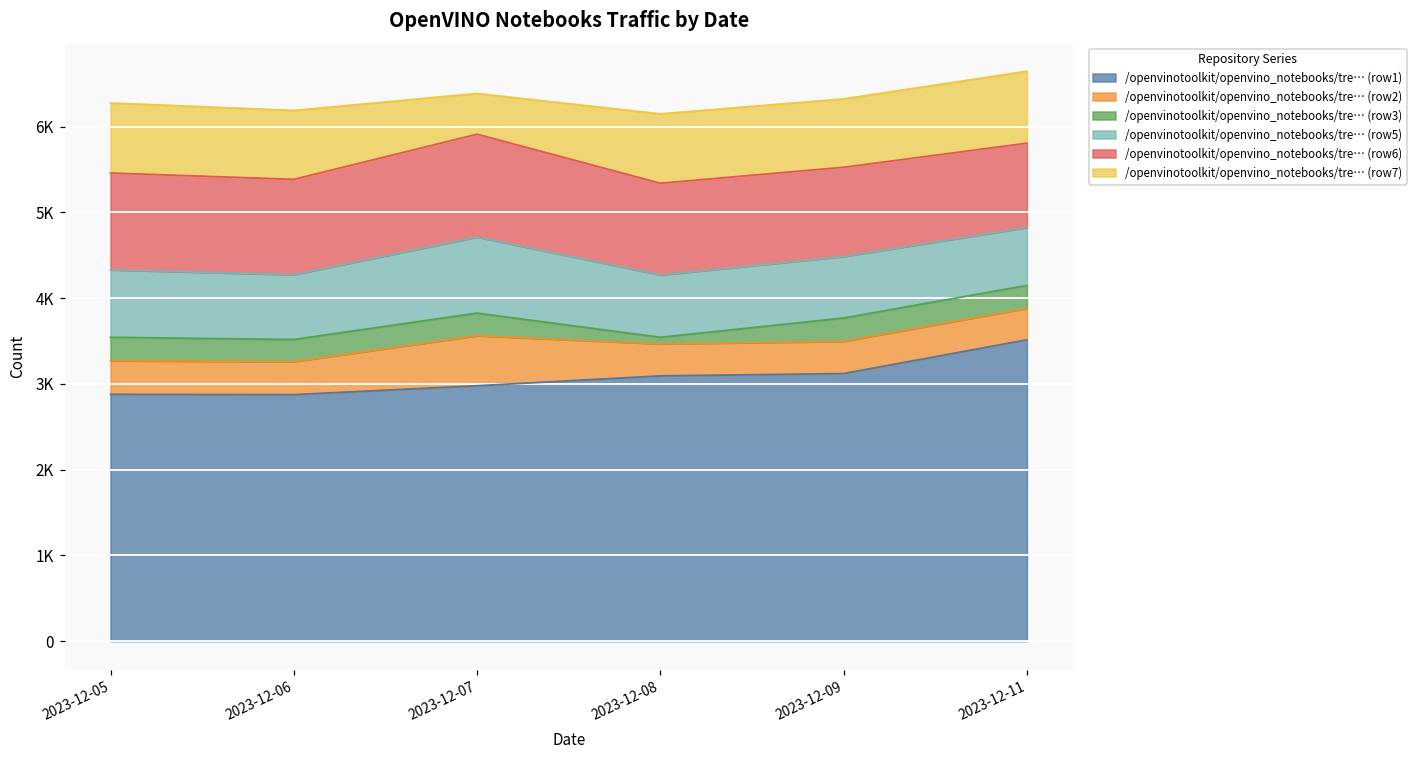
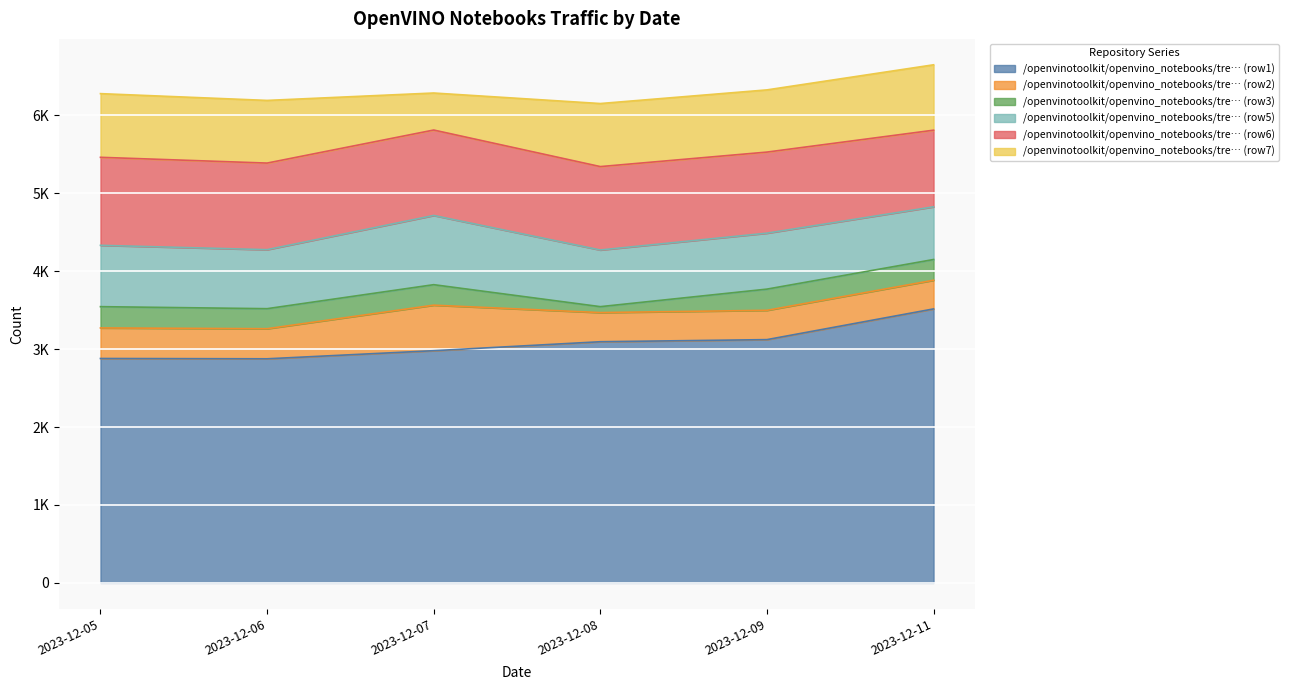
/openvinotoolkit/openvino_notebooks/tre… (row6), 2023-12-07: 1200 -> 1100
